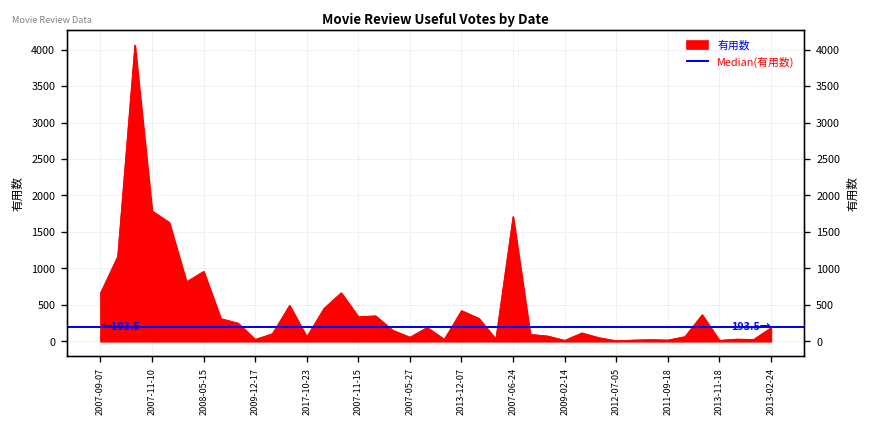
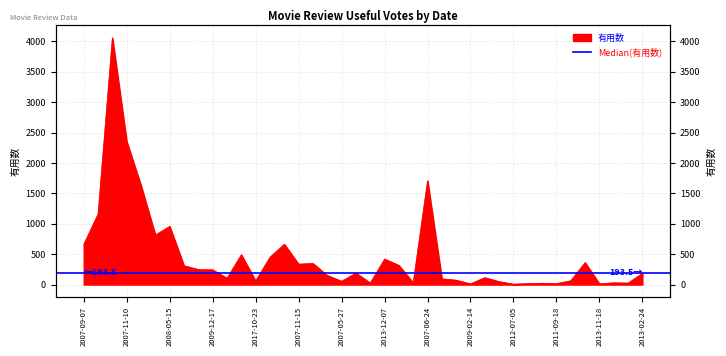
2007-11-10: 1800 -> 2400
2009-12-17: 0 -> 200
